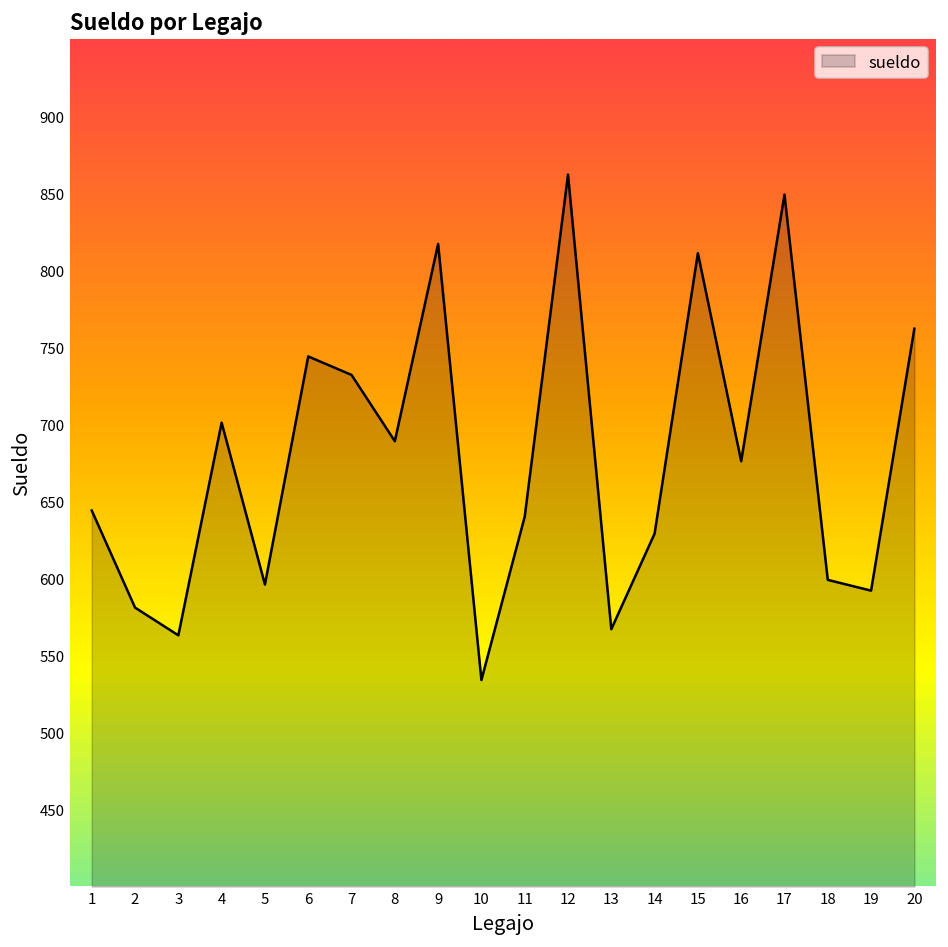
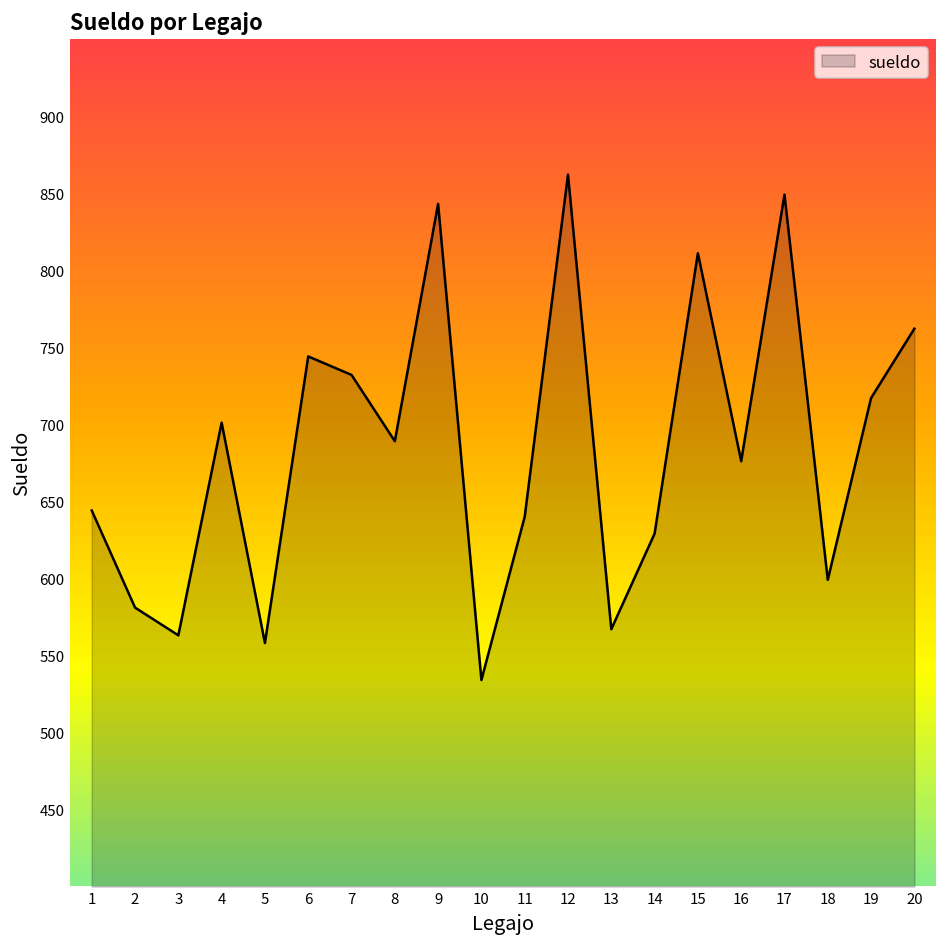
5: 596 -> 558
9: 817 -> 843
19: 592 -> 717
